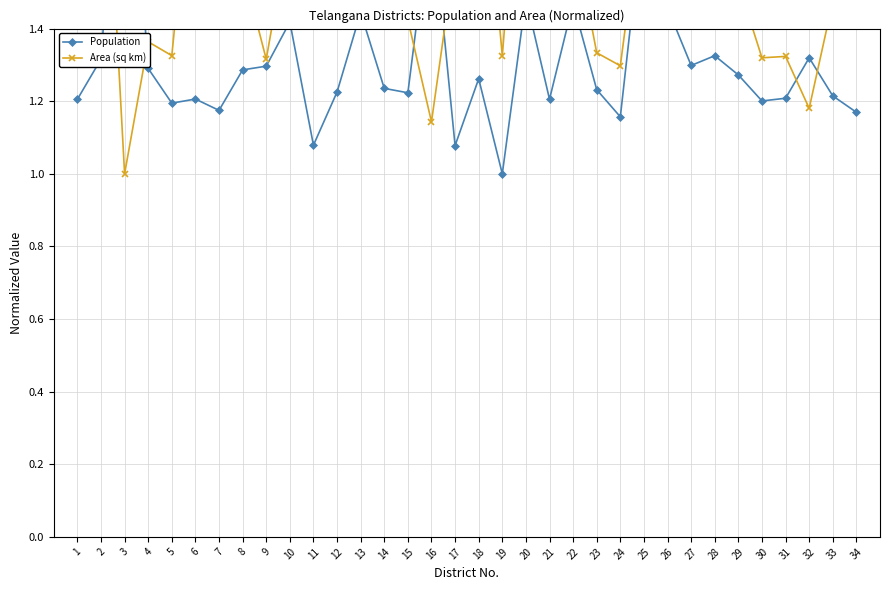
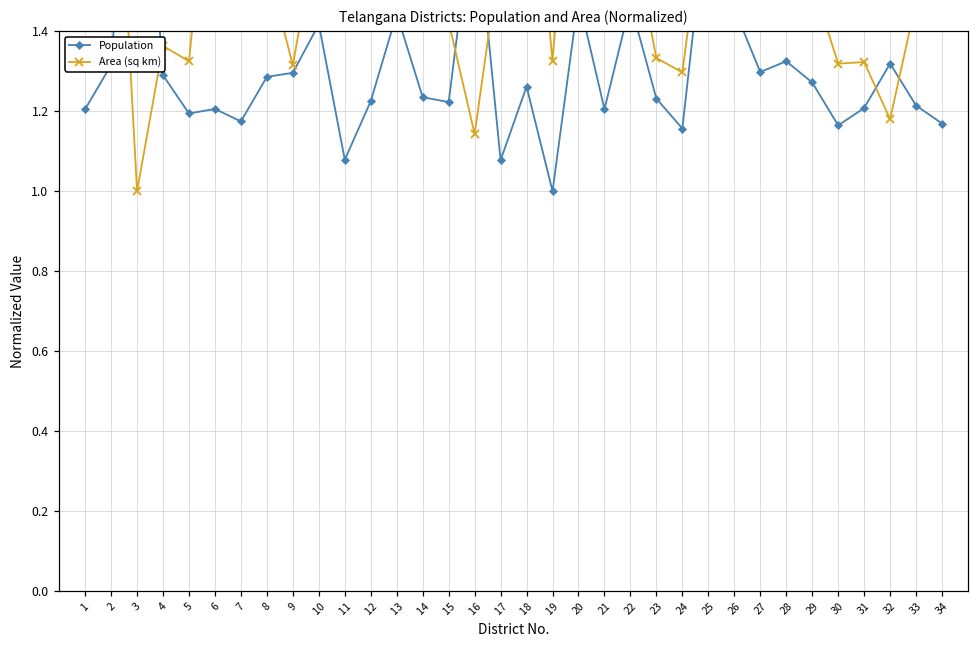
Population, 30: 1.20 -> 1.16
